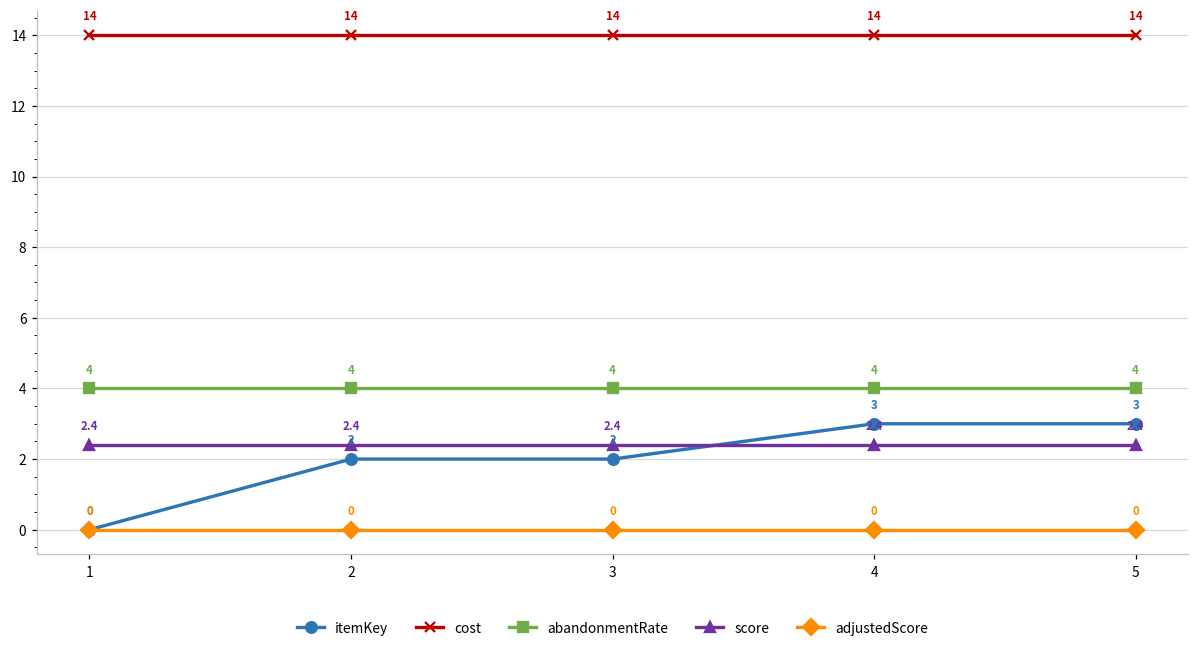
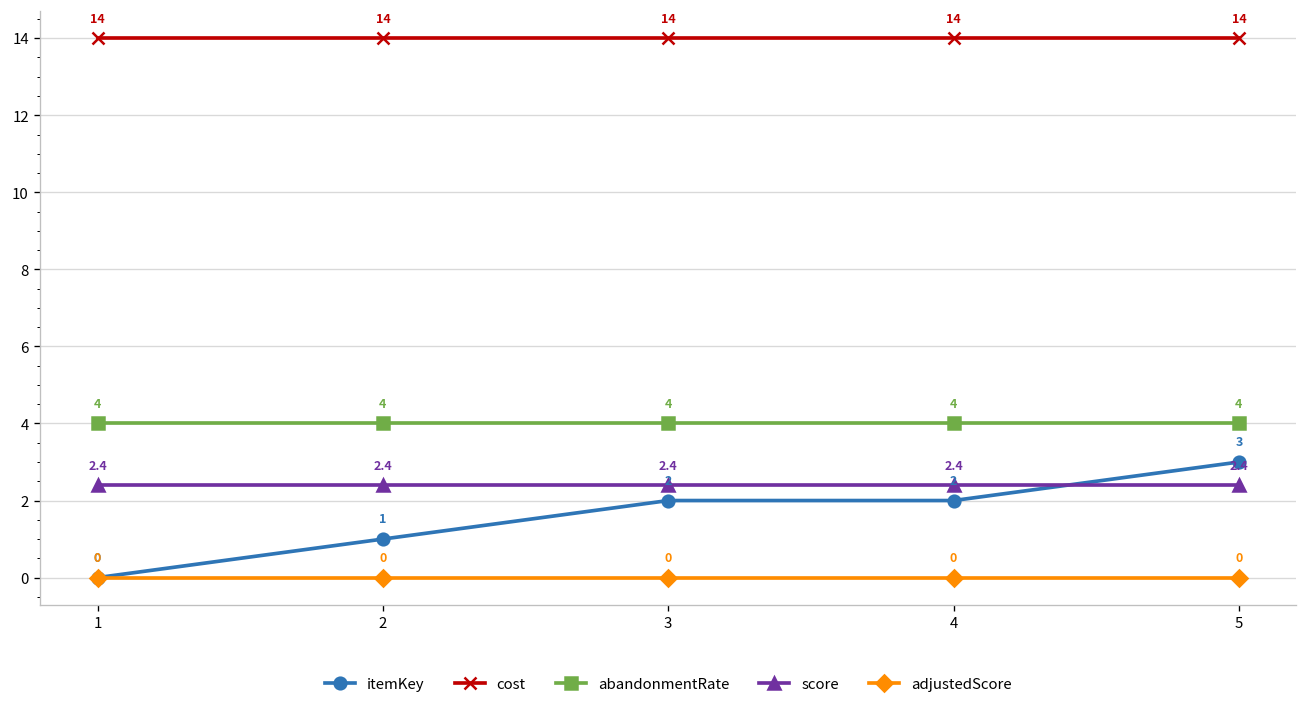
itemKey, 2: 2 -> 1
itemKey, 4: 3 -> 2
